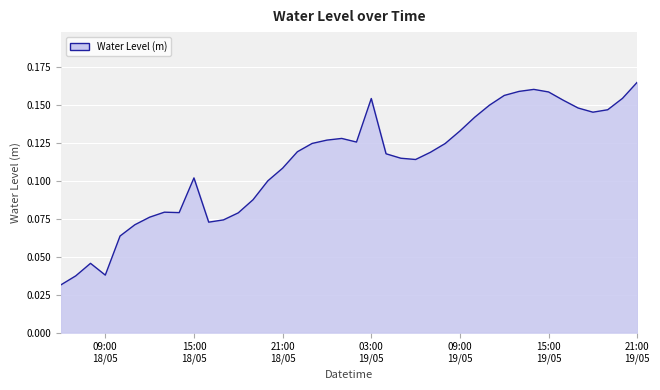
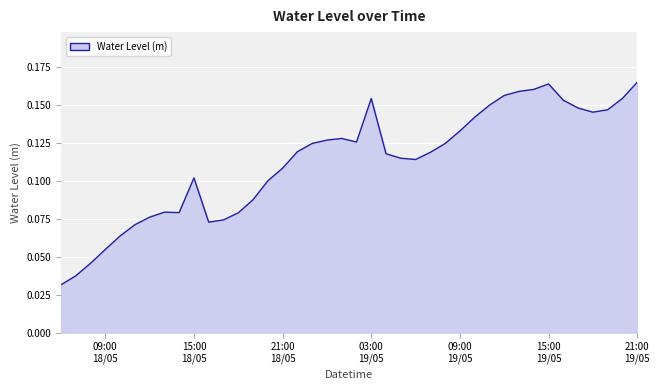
09:00 18/05: 0.038 -> 0.055
15:00 19/05: 0.158 -> 0.164
